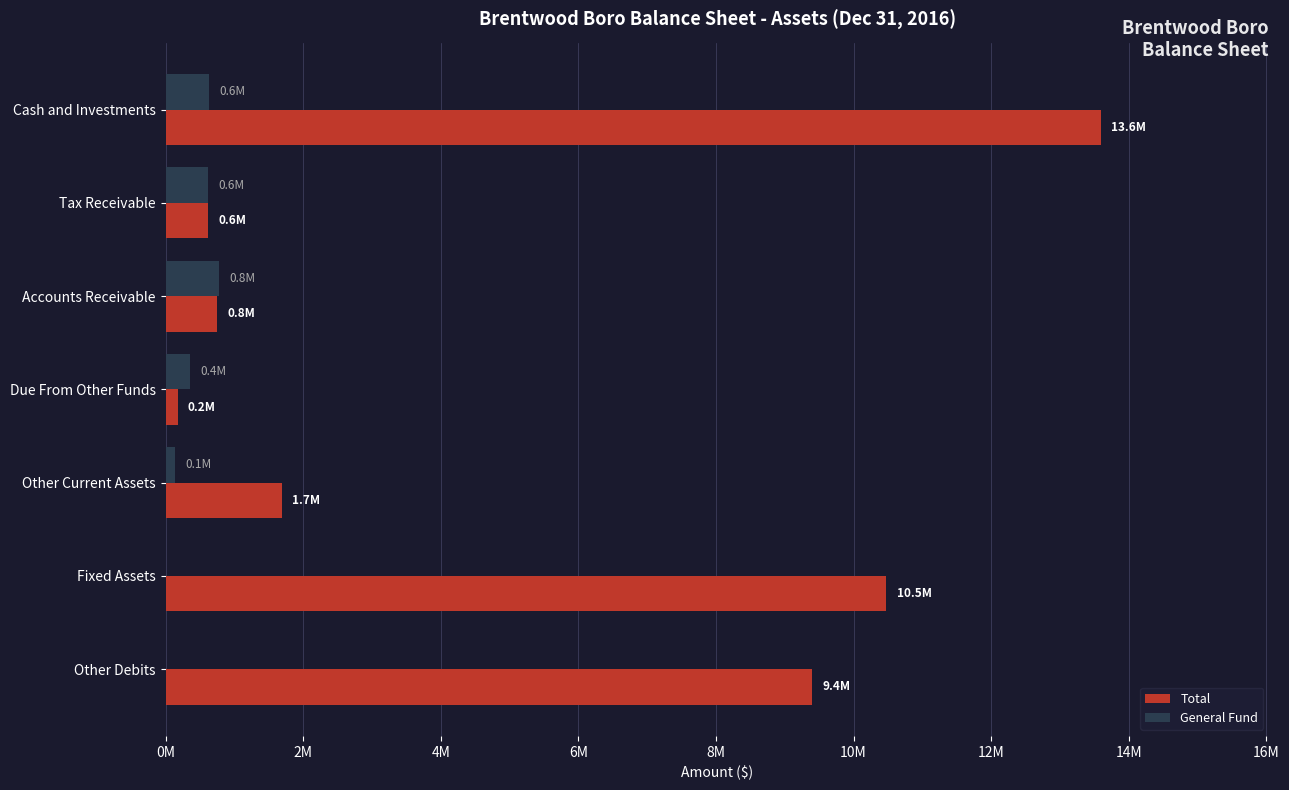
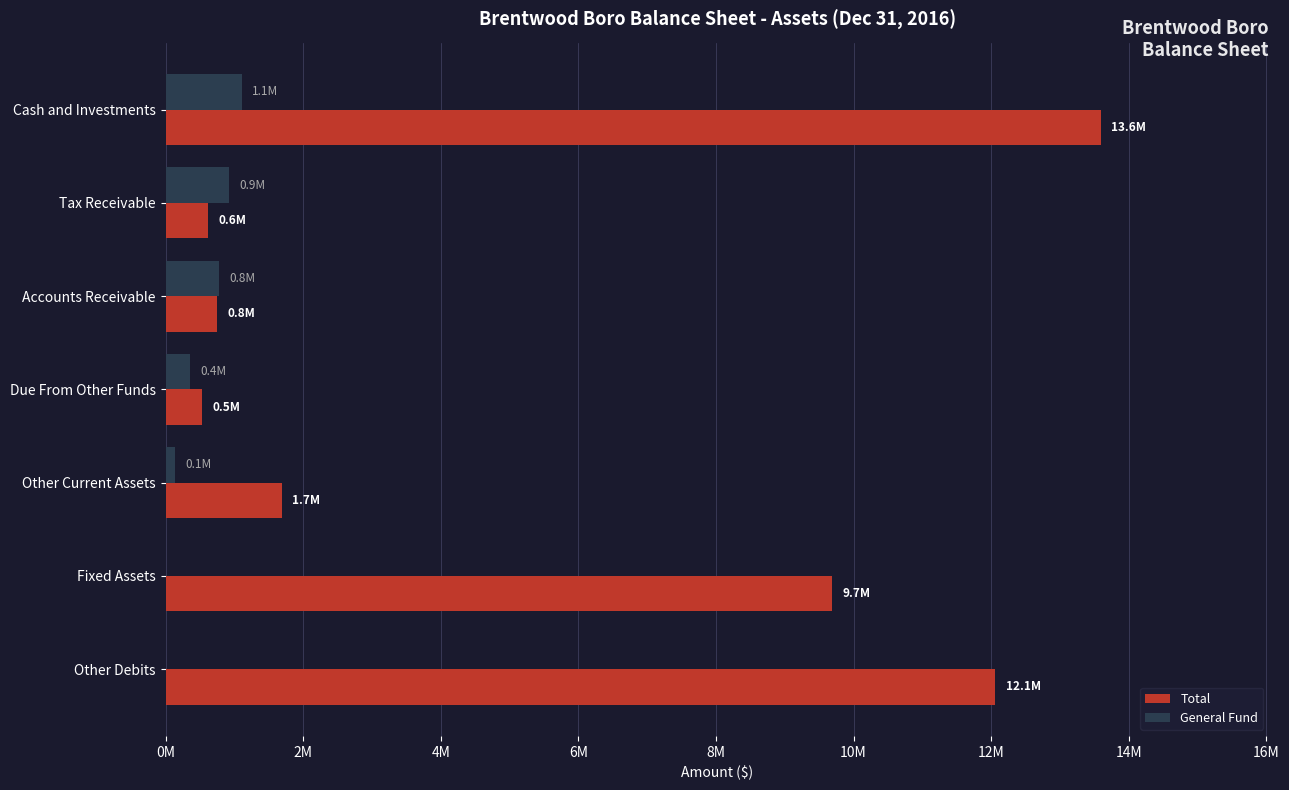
General Fund, Cash and Investments: 0.6M -> 1.1M
General Fund, Tax Receivable: 0.6M -> 0.9M
Total, Due From Other Funds: 0.2M -> 0.5M
Total, Fixed Assets: 10.5M -> 9.7M
Total, Other Debits: 9.4M -> 12.1M
